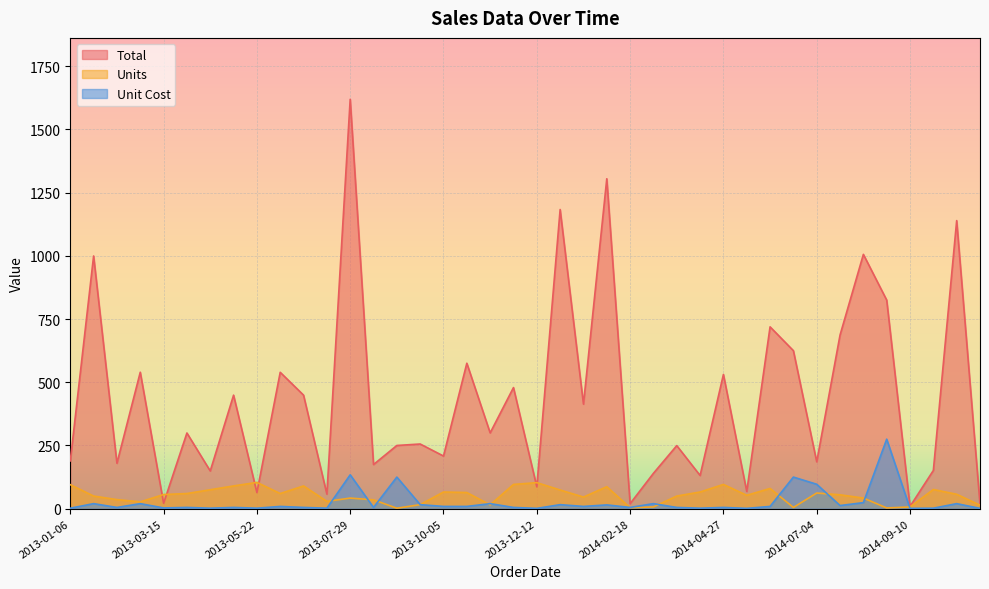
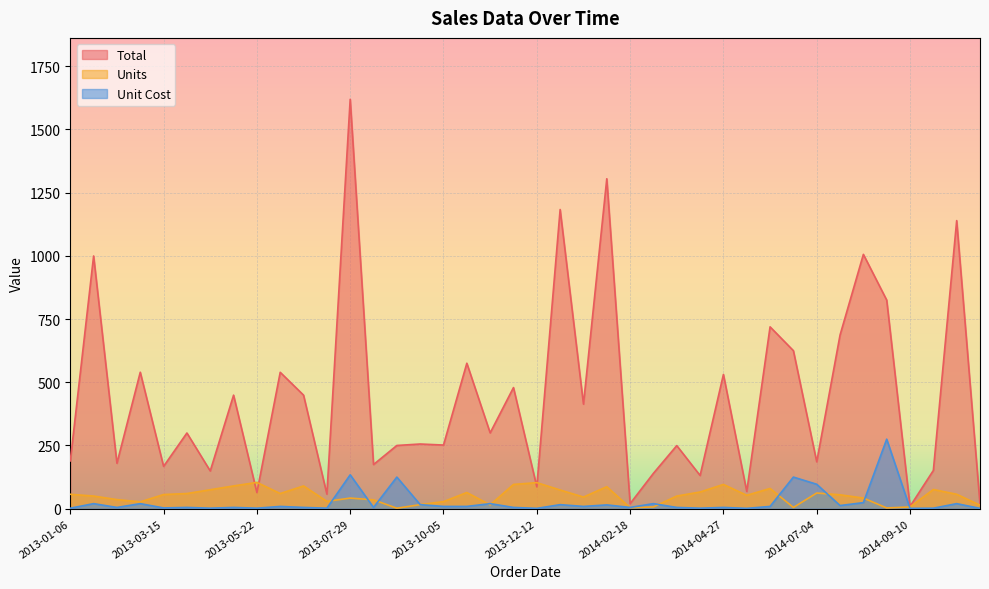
Units, 2013-01-06: 100 -> 60
Total, 2013-03-15: 20 -> 170
Total, 2013-10-05: 210 -> 250
Units, 2013-10-05: 70 -> 30
